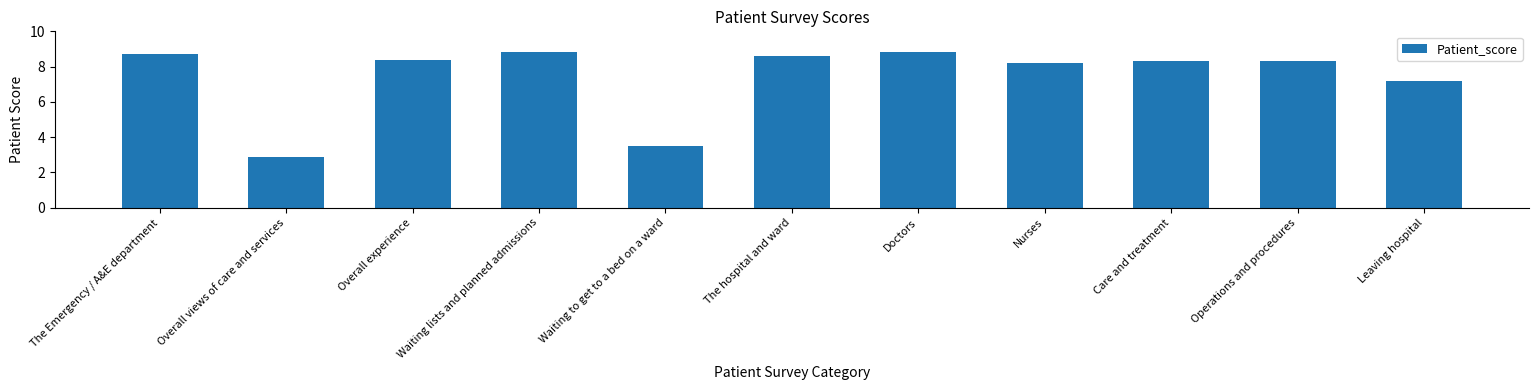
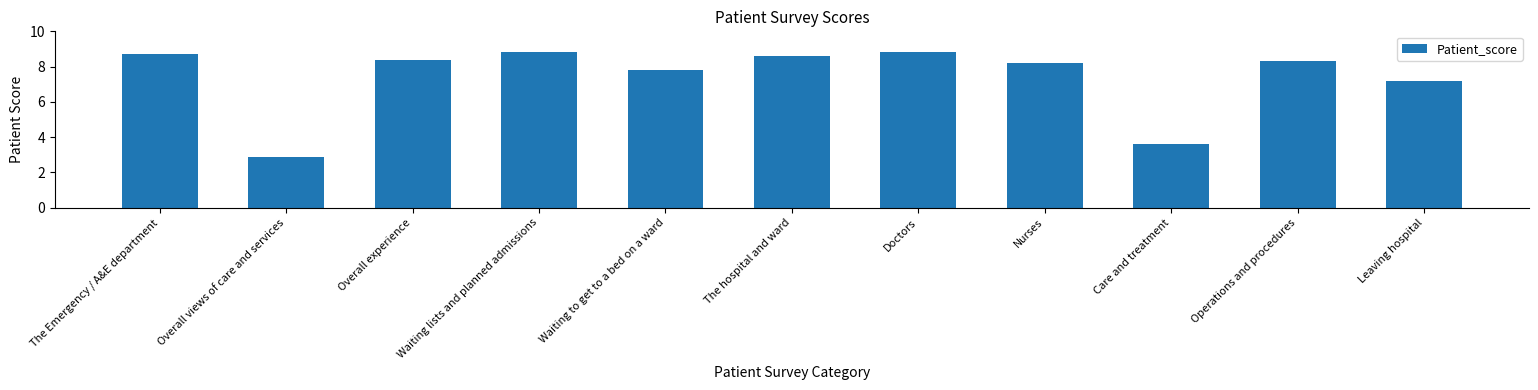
Waiting to get to a bed on a ward: 3.5 -> 7.8
Care and treatment: 8.3 -> 3.6
